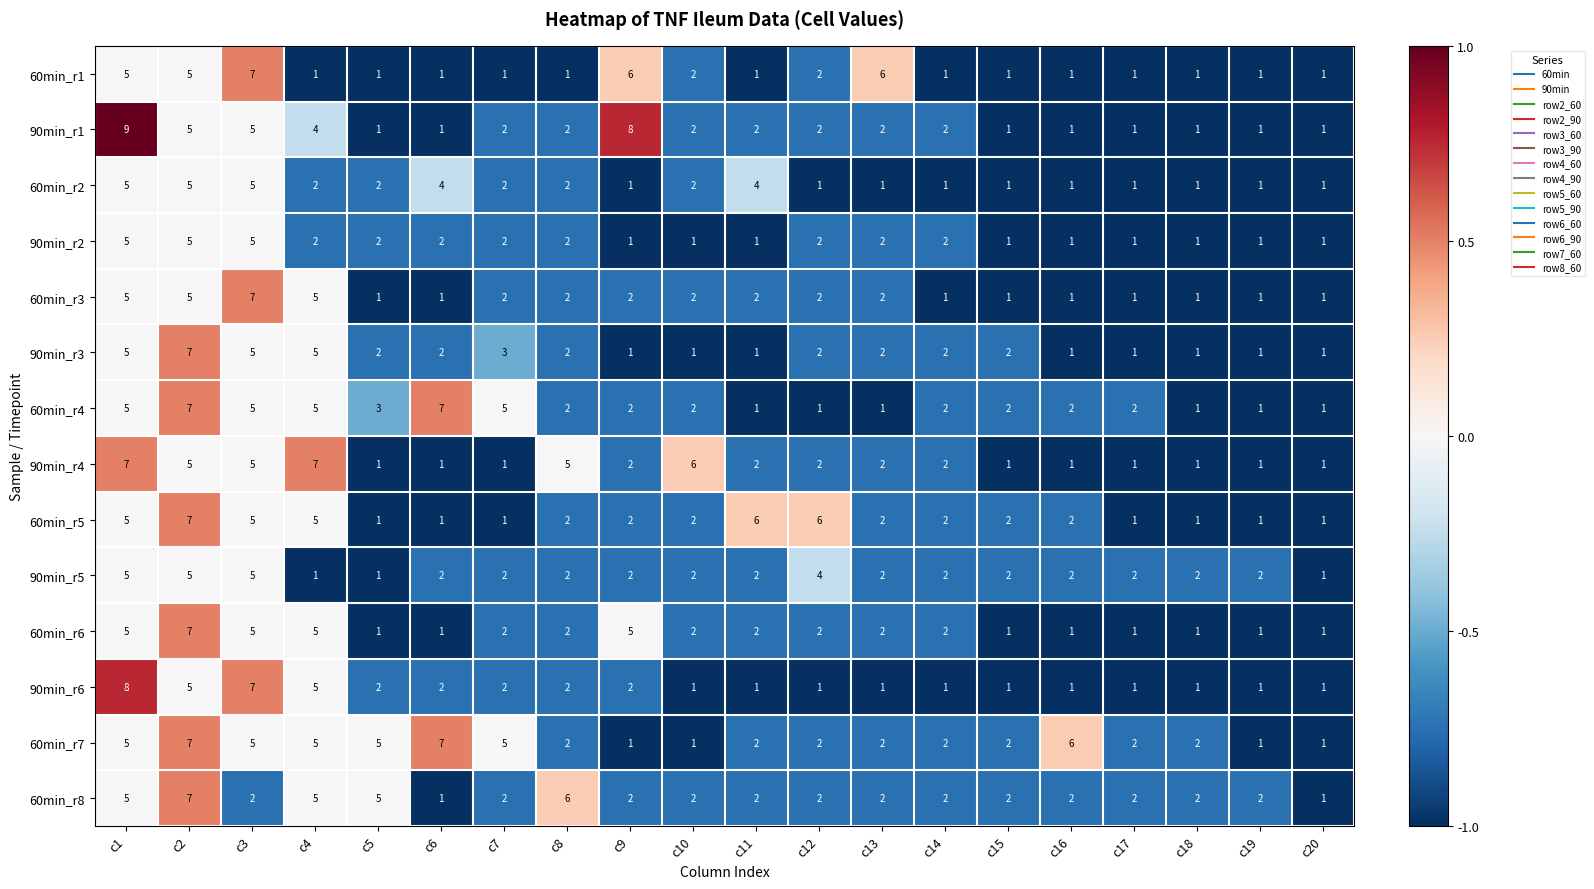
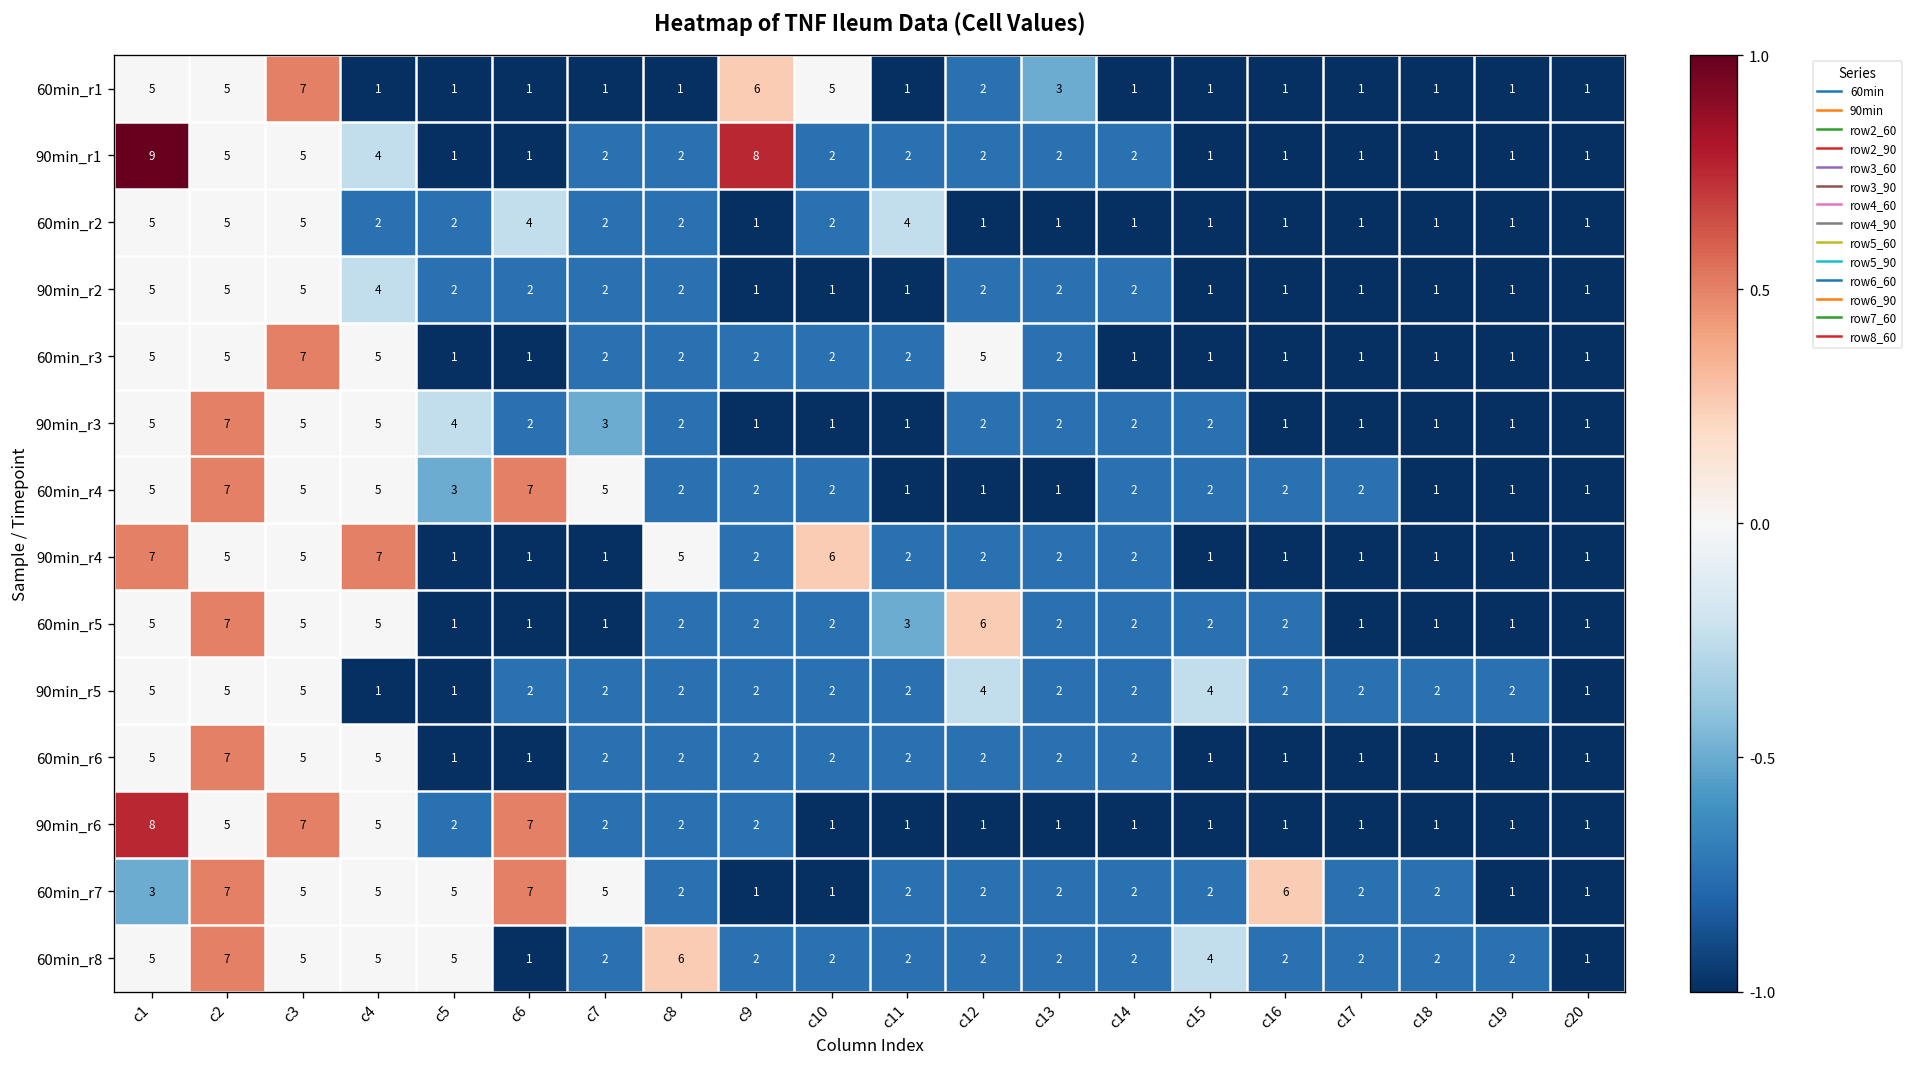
60min_r1, c10: 2 -> 5
60min_r1, c13: 6 -> 3
90min_r2, c4: 2 -> 4
60min_r3, c12: 2 -> 5
90min_r3, c5: 2 -> 4
60min_r5, c11: 6 -> 3
90min_r5, c15: 2 -> 4
60min_r6, c9: 5 -> 2
90min_r6, c6: 2 -> 7
60min_r7, c1: 5 -> 3
60min_r8, c3: 2 -> 5
60min_r8, c15: 2 -> 4
